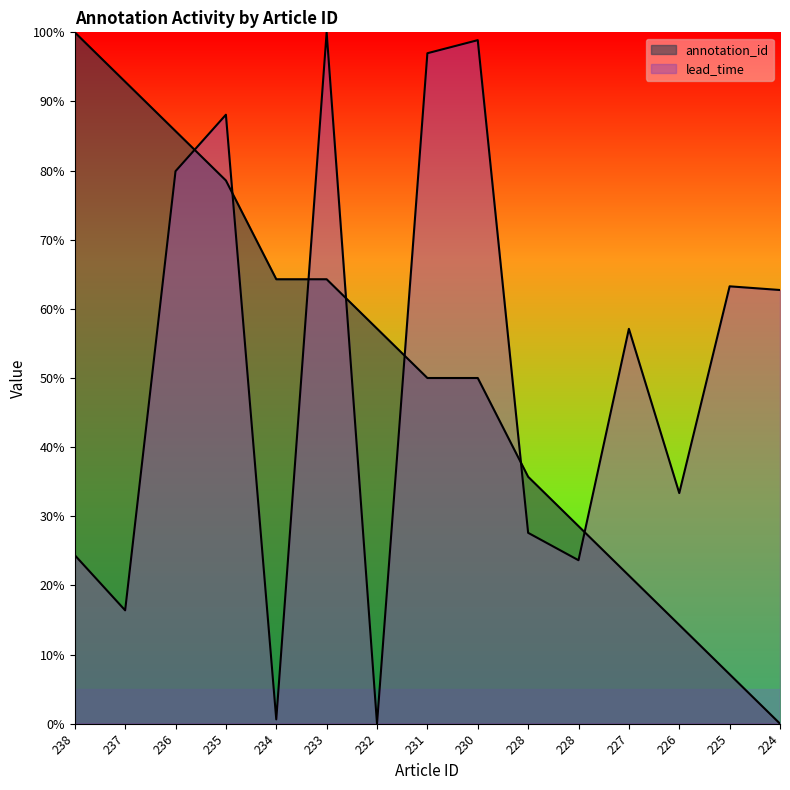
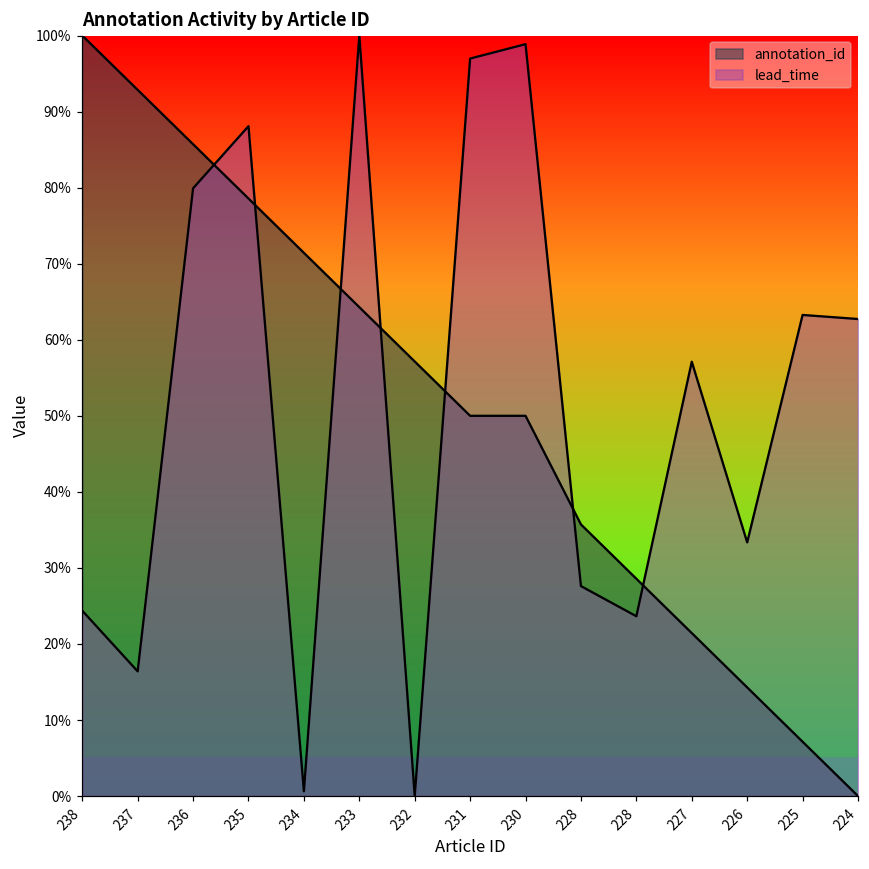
annotation_id, 234: 64% -> 71%
